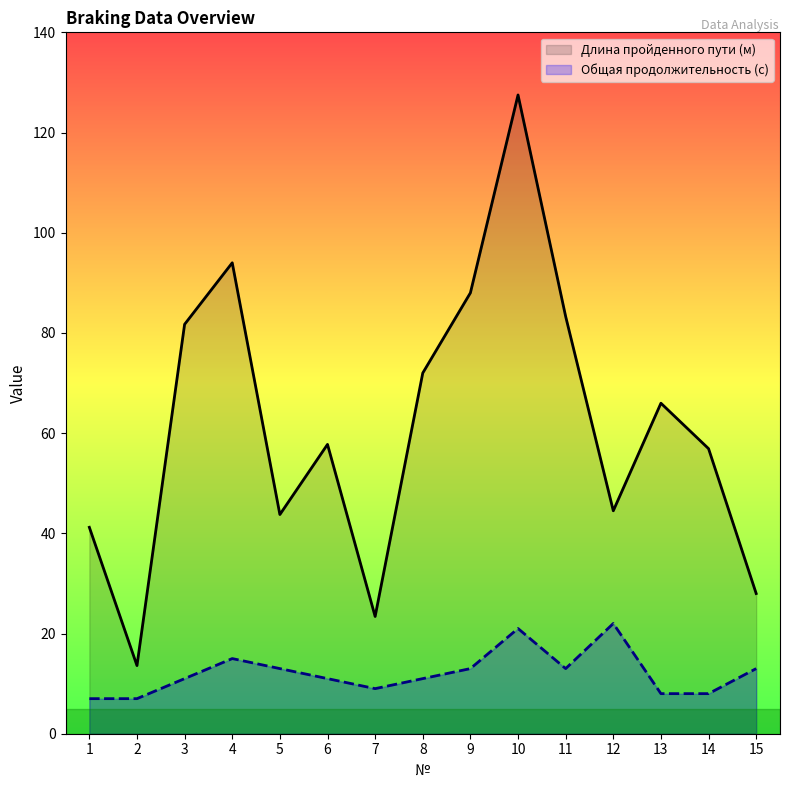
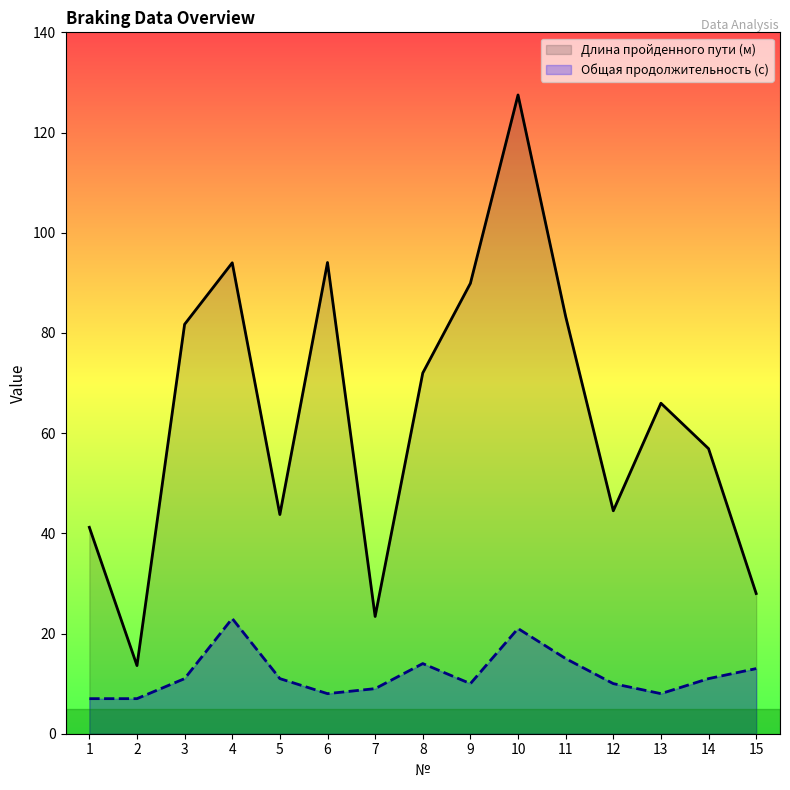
Общая продолжительность (с), 4: 15 -> 23
Общая продолжительность (с), 5: 13 -> 11
Длина пройденного пути (м), 6: 58 -> 94
Общая продолжительность (с), 6: 11 -> 8
Общая продолжительность (с), 8: 11 -> 14
Длина пройденного пути (м), 9: 88 -> 90
Общая продолжительность (с), 9: 13 -> 10
Общая продолжительность (с), 11: 13 -> 15
Общая продолжительность (с), 12: 22 -> 10
Общая продолжительность (с), 14: 8 -> 11
